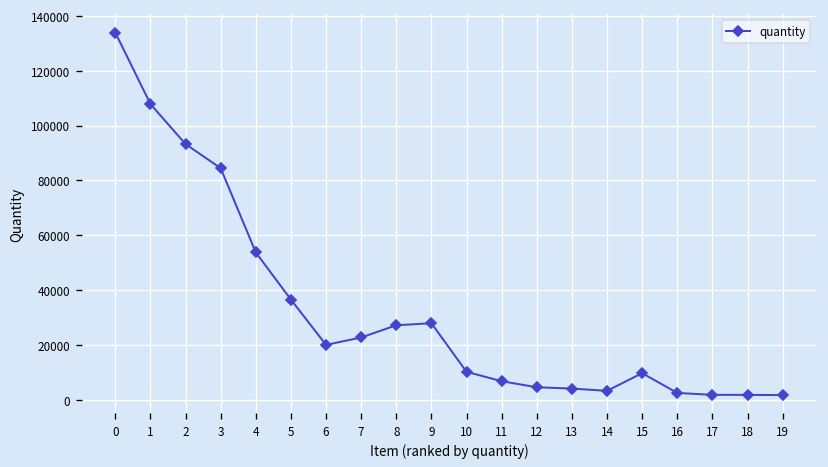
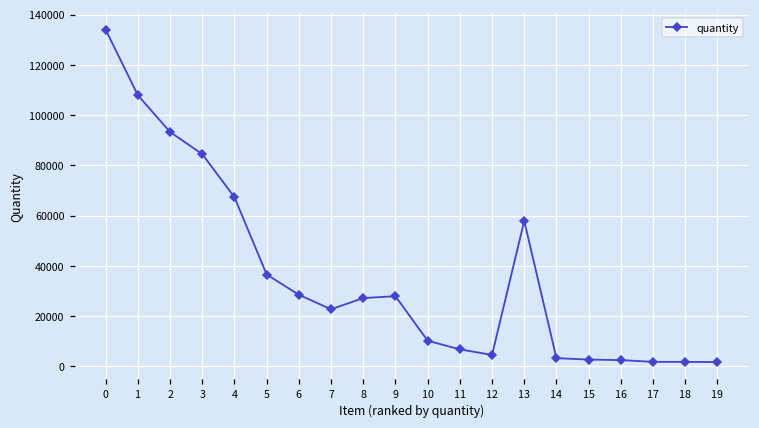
4: 54000 -> 67000
6: 20000 -> 28000
13: 4000 -> 58000
15: 10000 -> 3000
